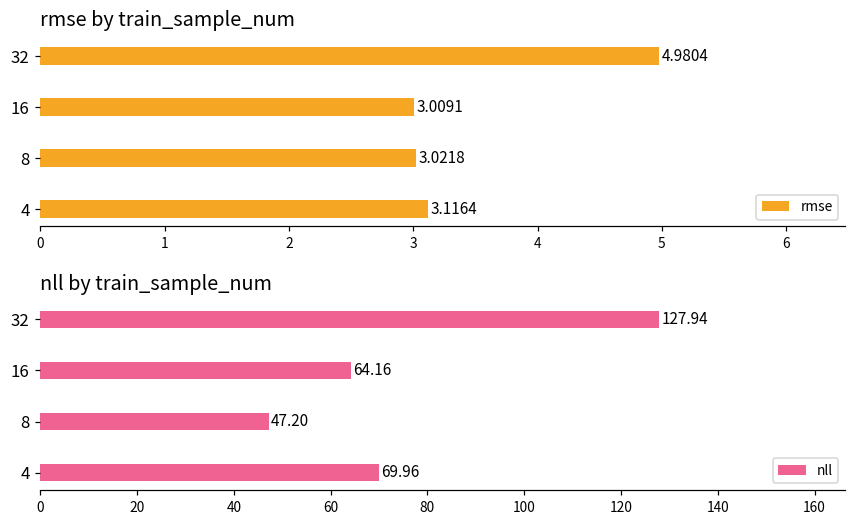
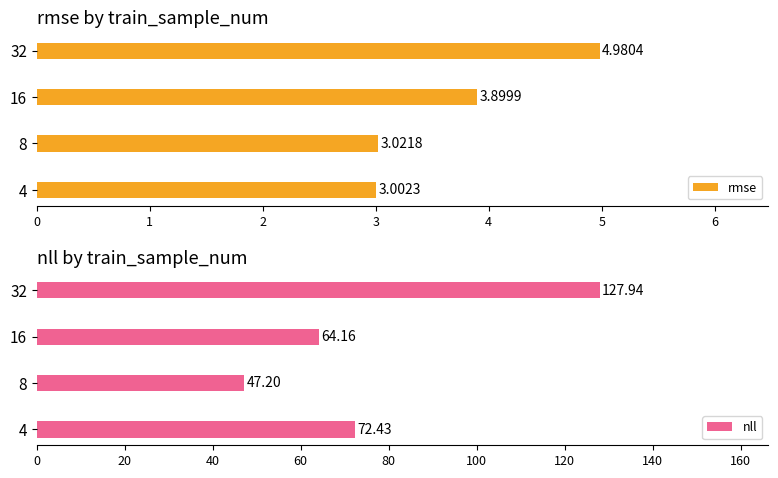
rmse by train_sample_num, 16: 3.0091 -> 3.8999
rmse by train_sample_num, 4: 3.1164 -> 3.0023
nll by train_sample_num, 4: 69.96 -> 72.43
